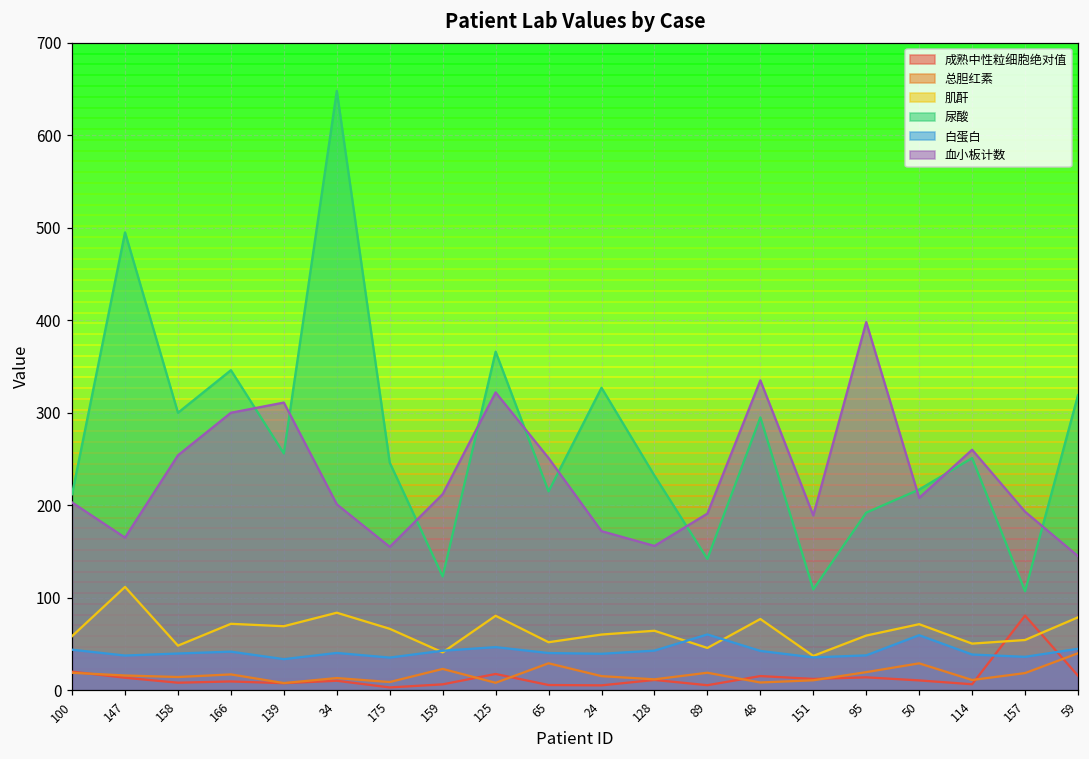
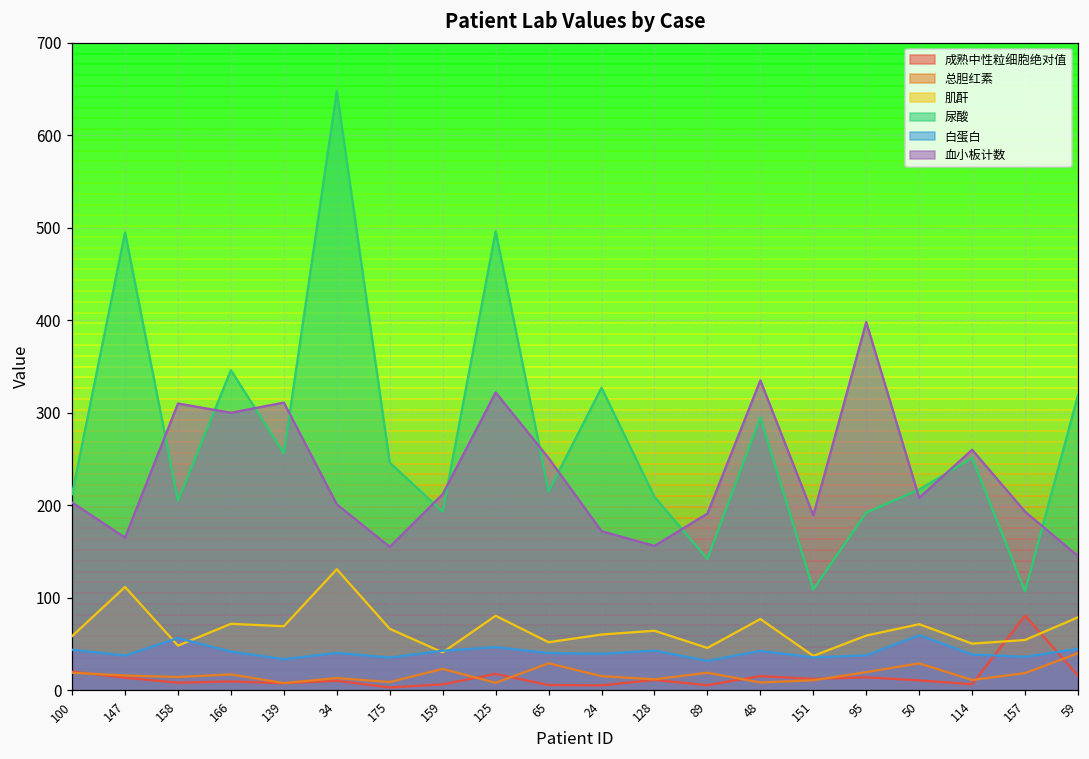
尿酸, 158: 300 -> 210
白蛋白, 158: 40 -> 60
血小板计数, 158: 250 -> 310
肌酐, 34: 80 -> 130
尿酸, 159: 120 -> 190
尿酸, 125: 370 -> 500
尿酸, 128: 230 -> 210
白蛋白, 89: 60 -> 30
